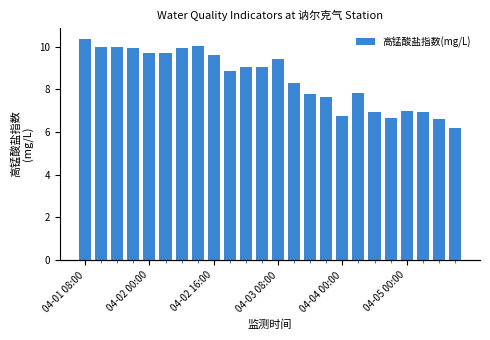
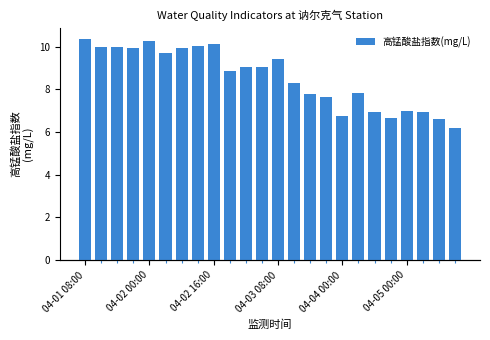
04-02 00:00: 9.7 -> 10.3
04-02 16:00: 9.6 -> 10.1
